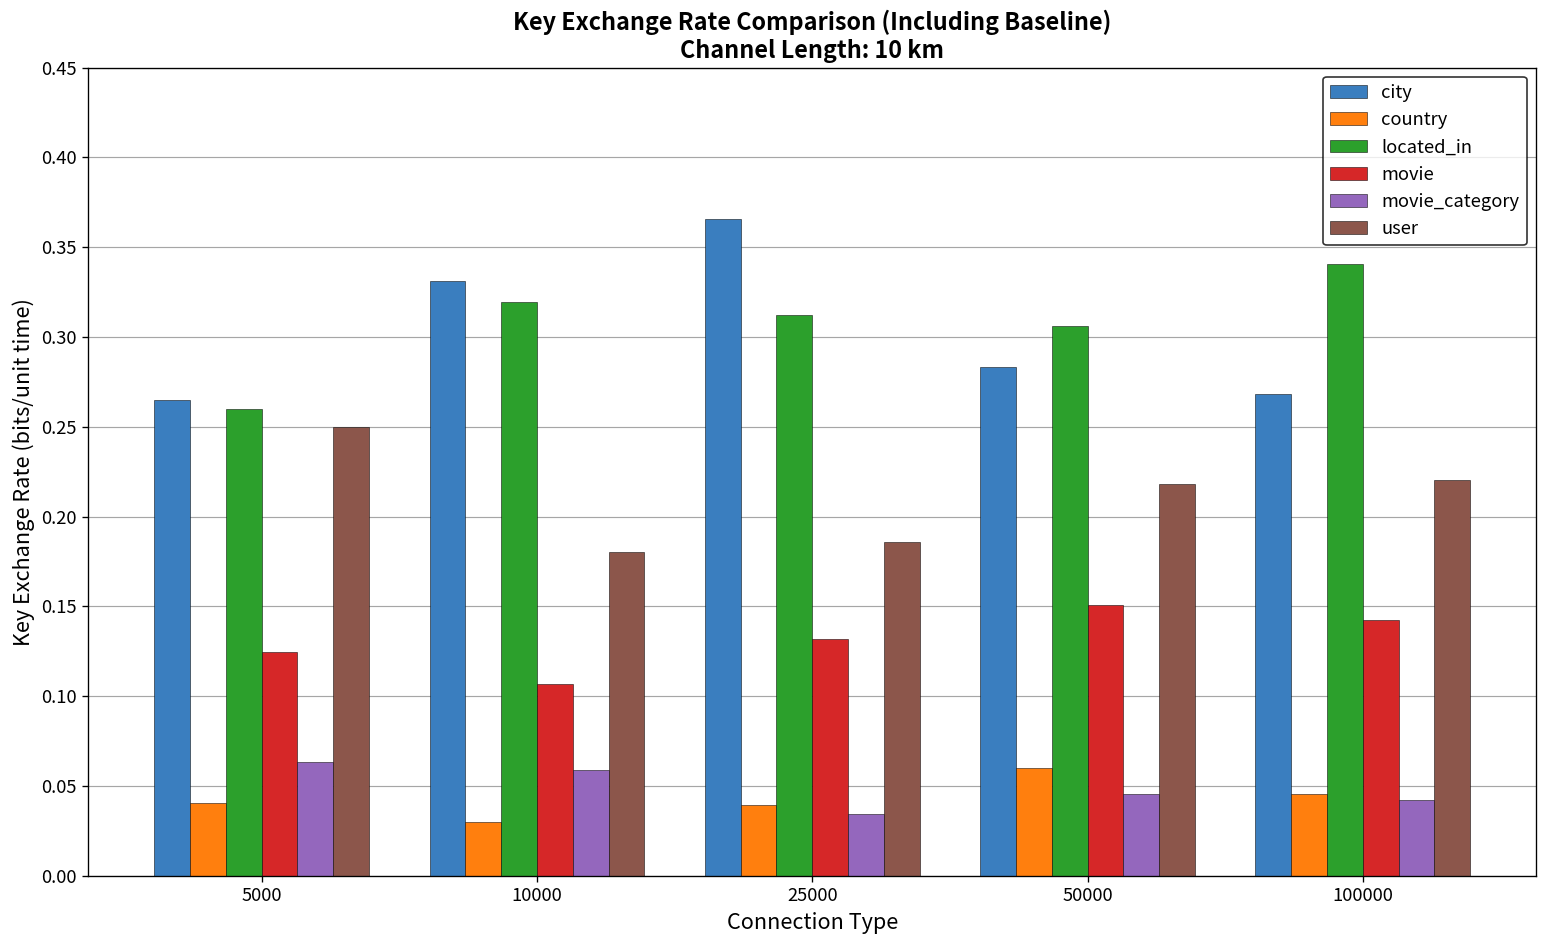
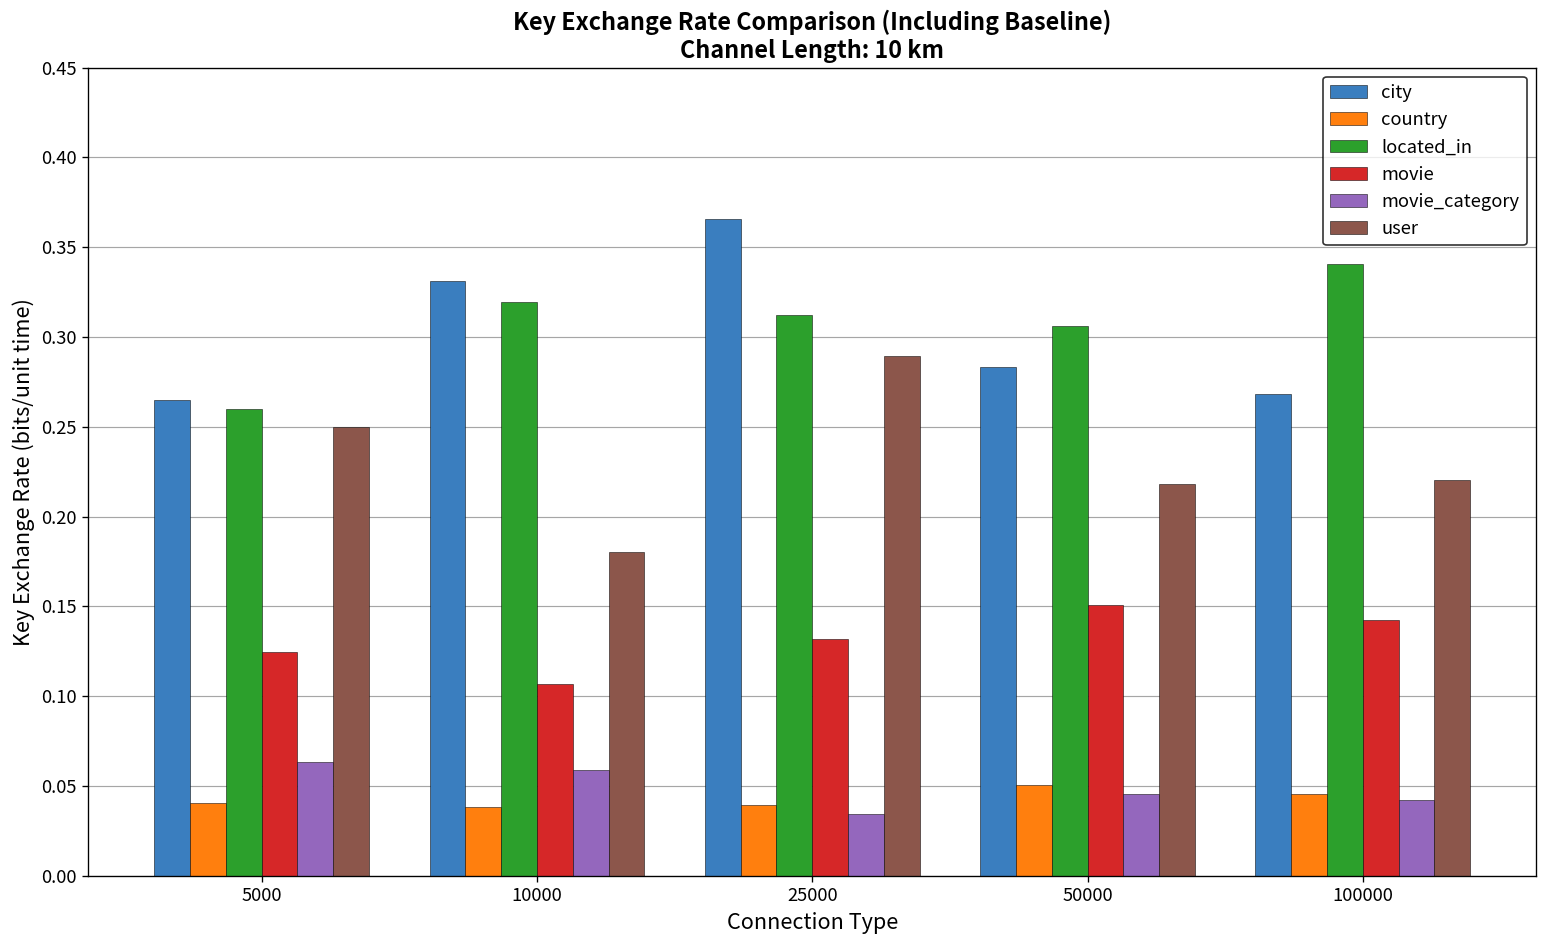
country, 10000: 0.030 -> 0.038
user, 25000: 0.186 -> 0.289
country, 50000: 0.060 -> 0.051
